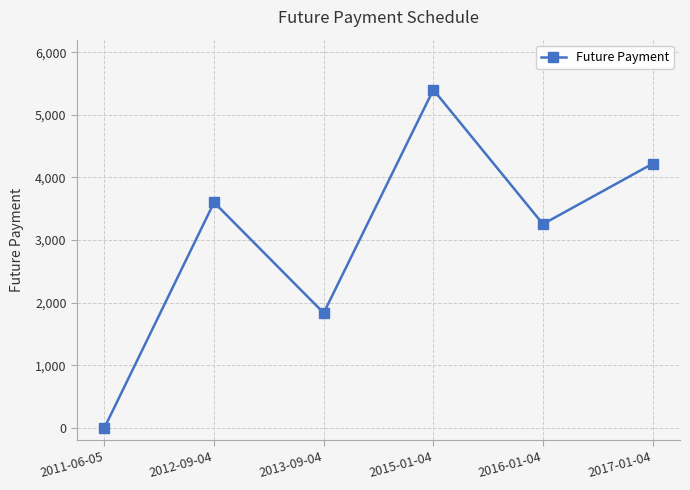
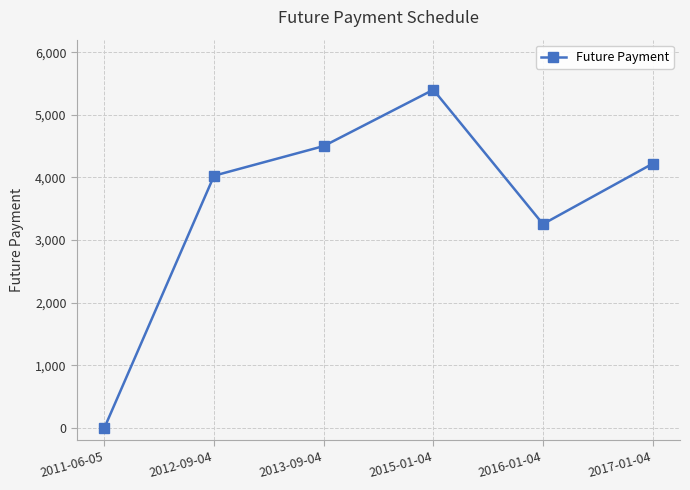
2012-09-04: 3,600 -> 4,000
2013-09-04: 1,800 -> 4,500
